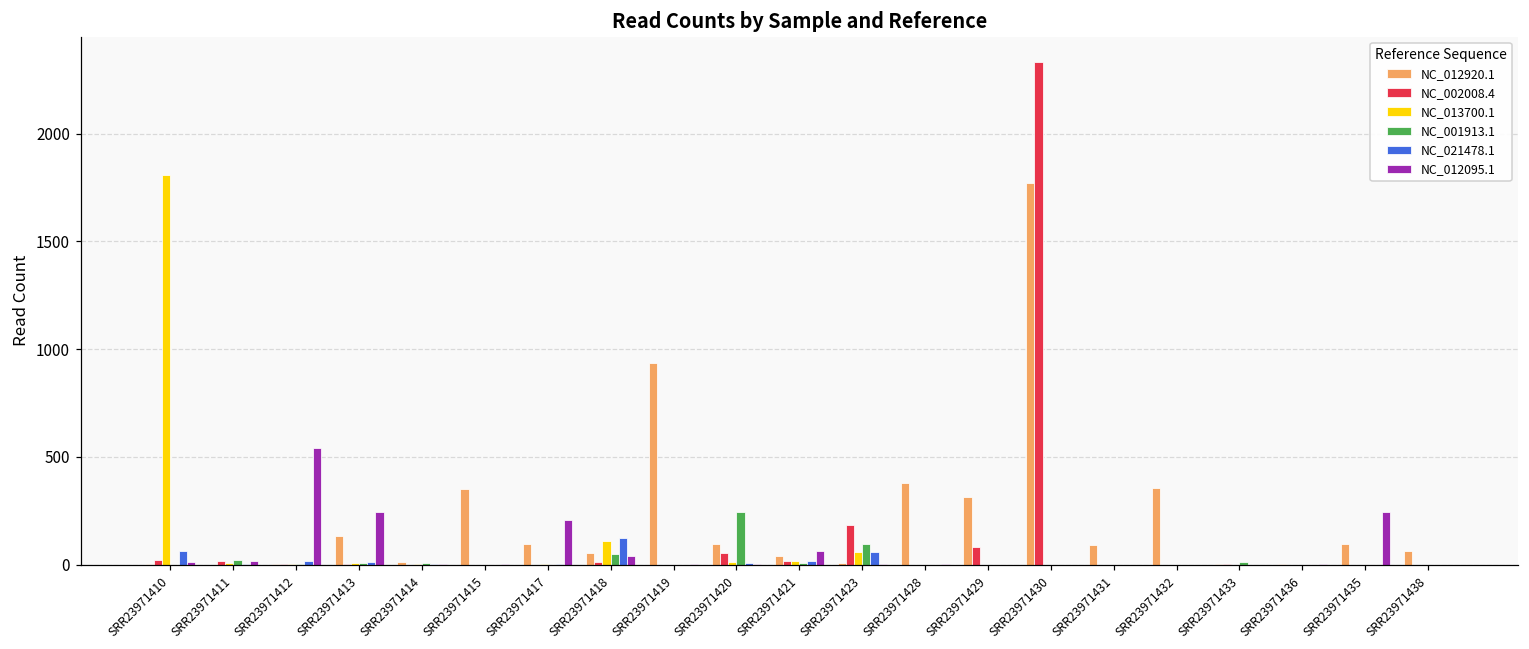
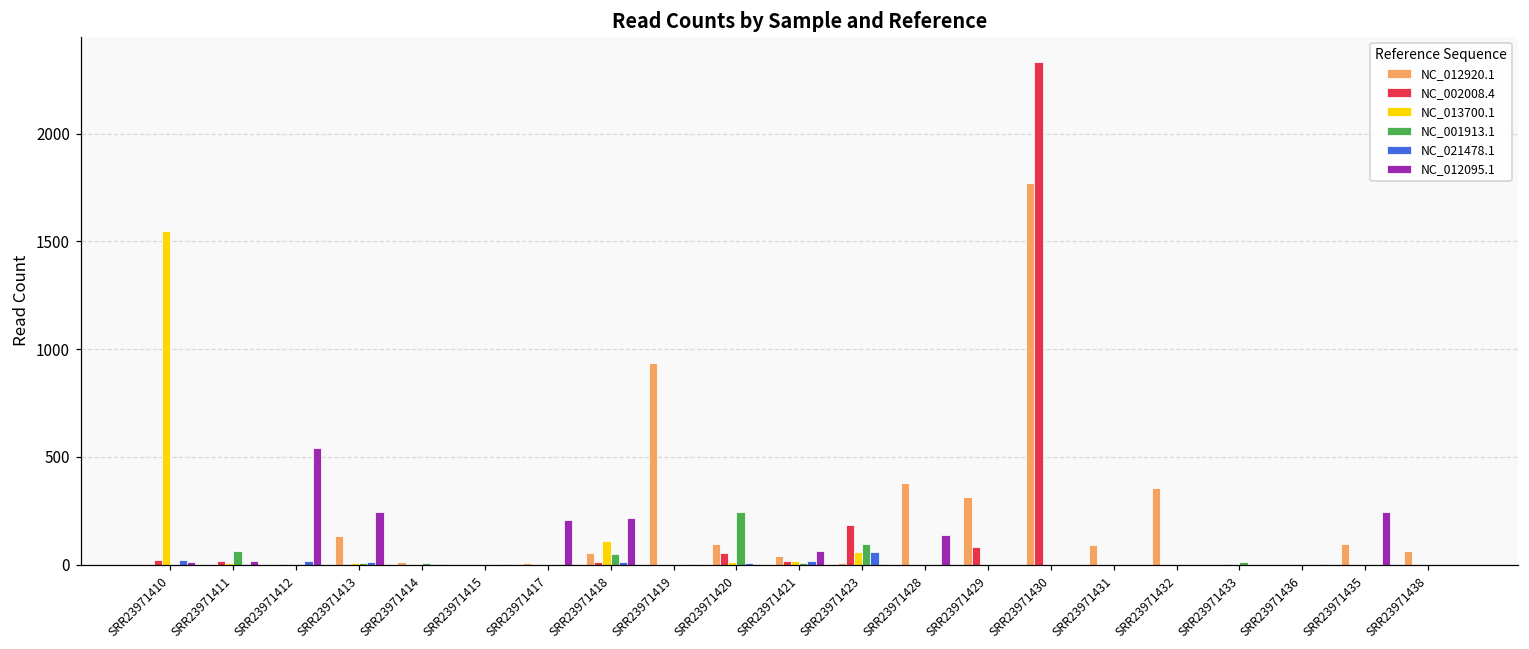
NC_013700.1, SRR23971410: 1810 -> 1550
NC_021478.1, SRR23971410: 70 -> 20
NC_001913.1, SRR23971411: 20 -> 70
NC_012920.1, SRR23971415: 350 -> 0
NC_012920.1, SRR23971417: 100 -> 10
NC_021478.1, SRR23971418: 130 -> 10
NC_012095.1, SRR23971418: 40 -> 220
NC_012095.1, SRR23971428: 0 -> 140
